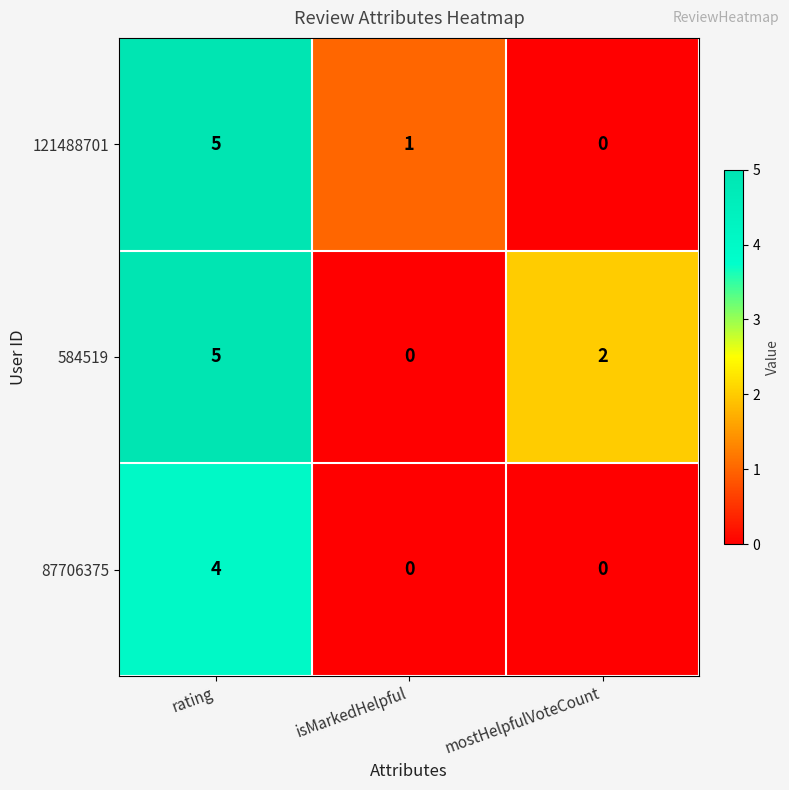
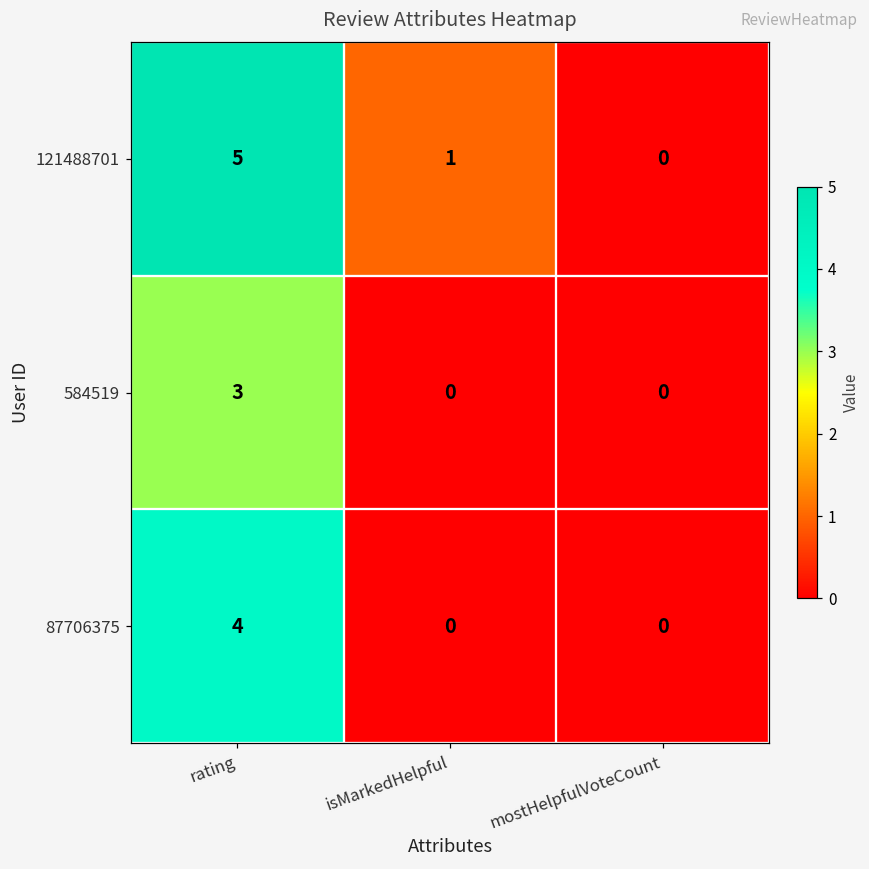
584519, rating: 5 -> 3
584519, mostHelpfulVoteCount: 2 -> 0
